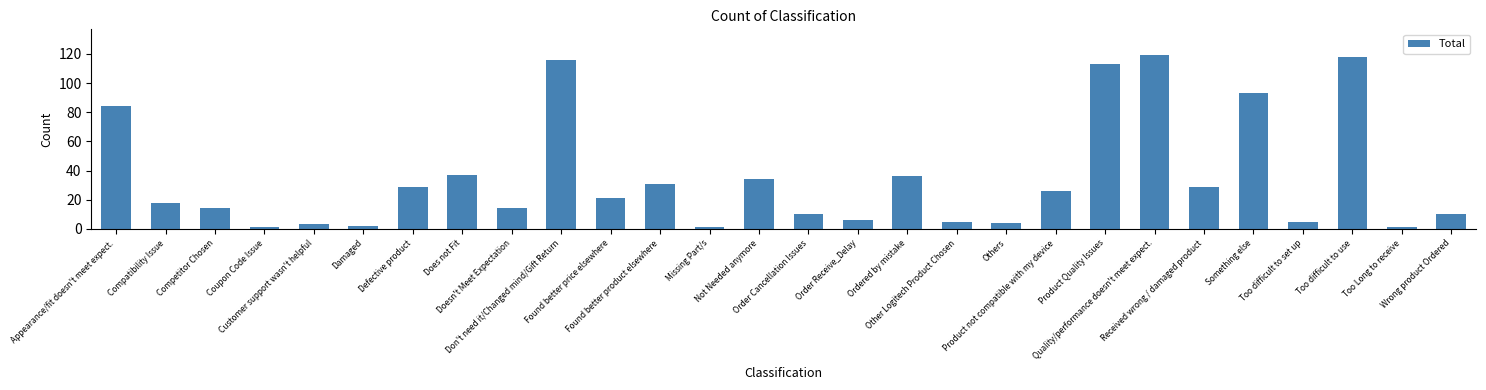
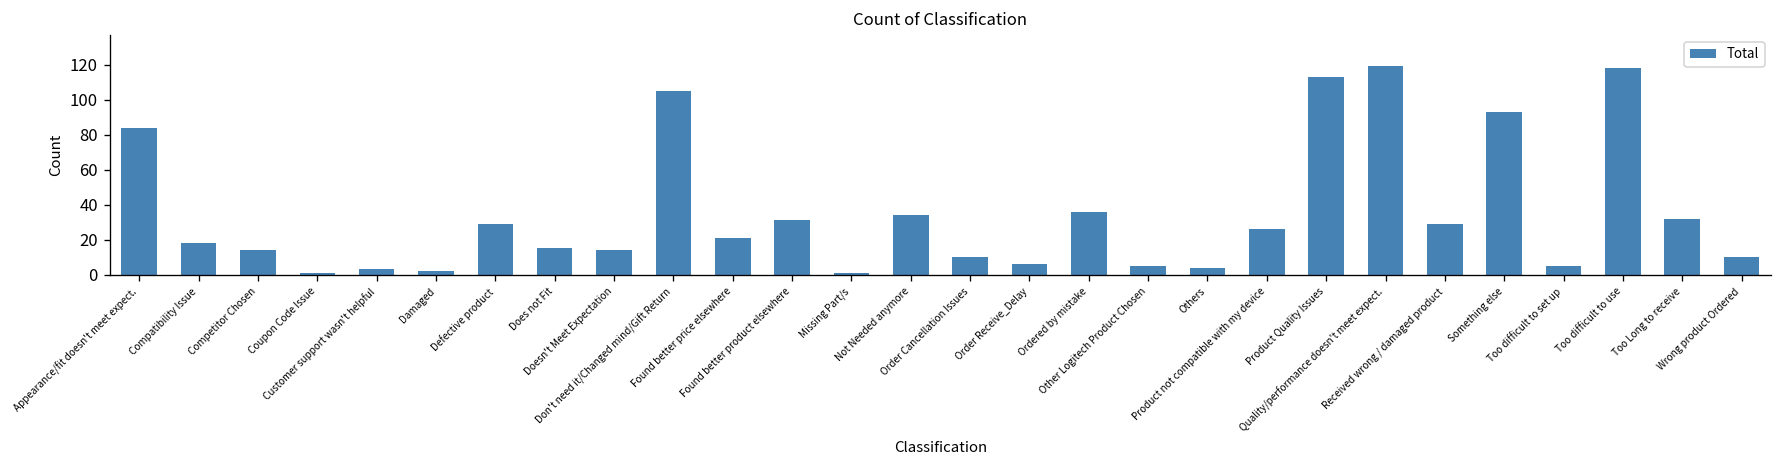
Does not Fit: 37 -> 15
Don't need it/Changed mind/Gift Return: 116 -> 105
Too Long to receive: 1 -> 32
